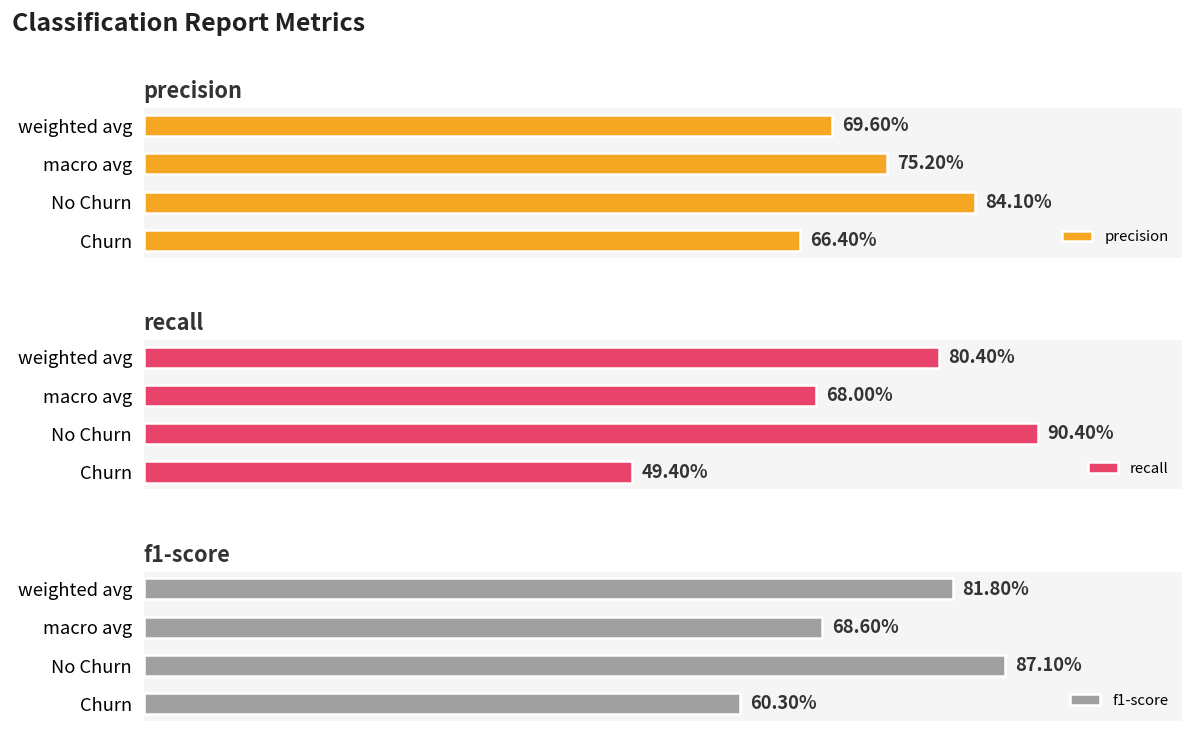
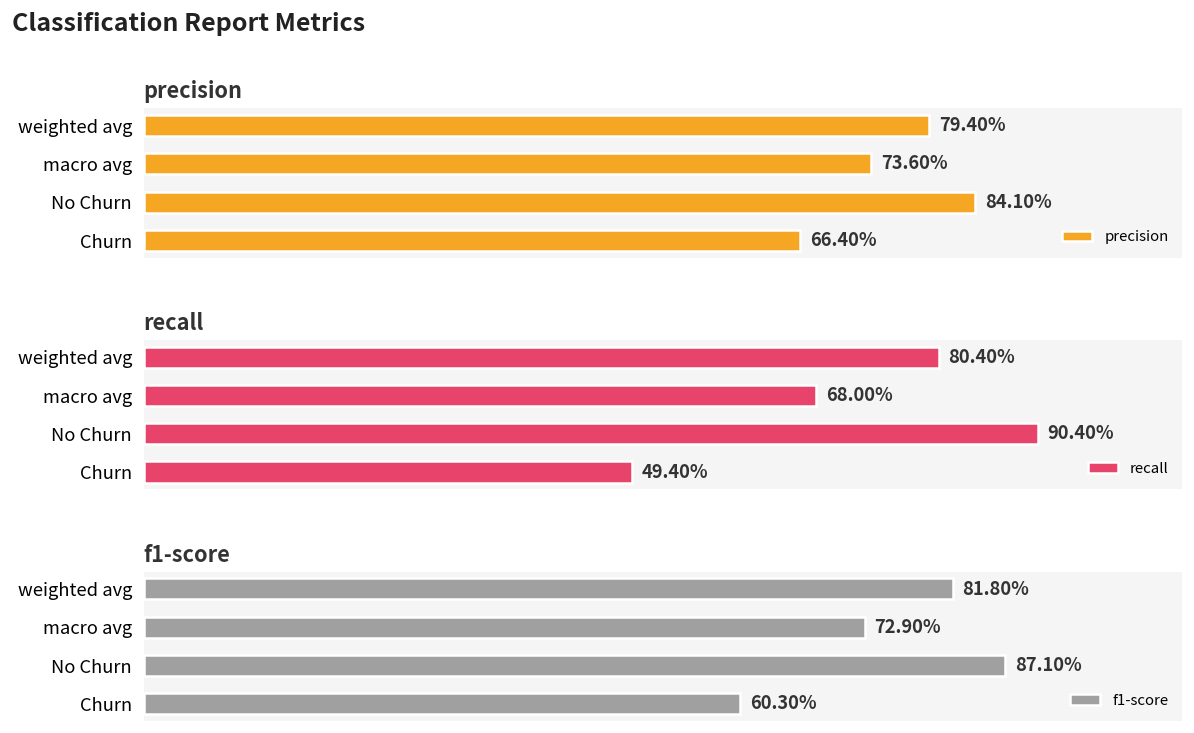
precision, weighted avg: 69.60% -> 79.40%
precision, macro avg: 75.20% -> 73.60%
f1-score, macro avg: 68.60% -> 72.90%
